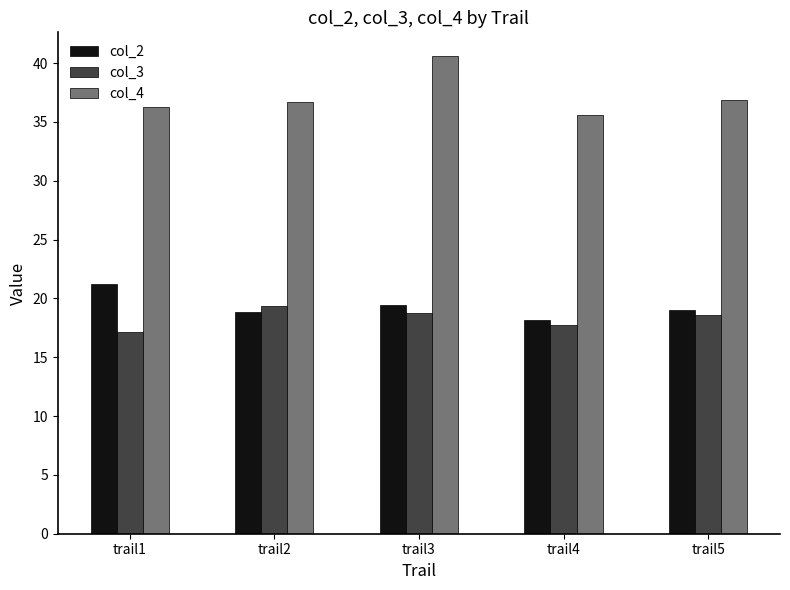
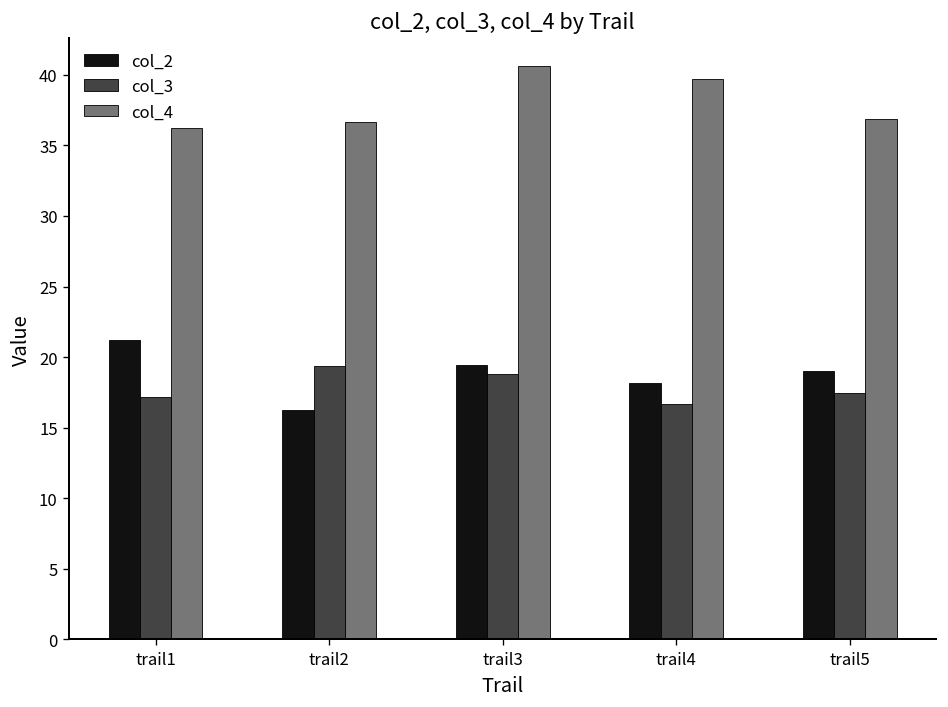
col_2, trail2: 18.9 -> 16.2
col_3, trail4: 17.7 -> 16.7
col_4, trail4: 35.6 -> 39.7
col_3, trail5: 18.6 -> 17.4
